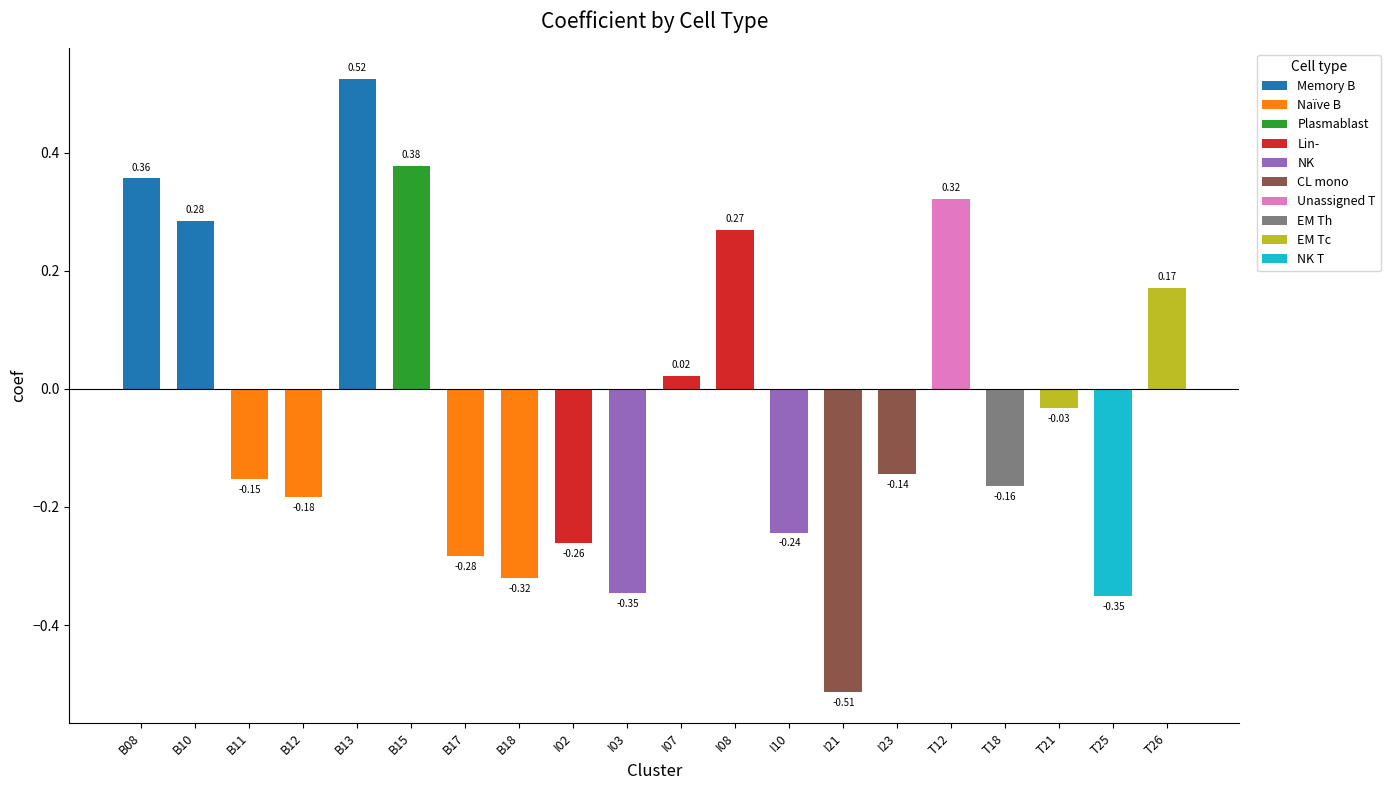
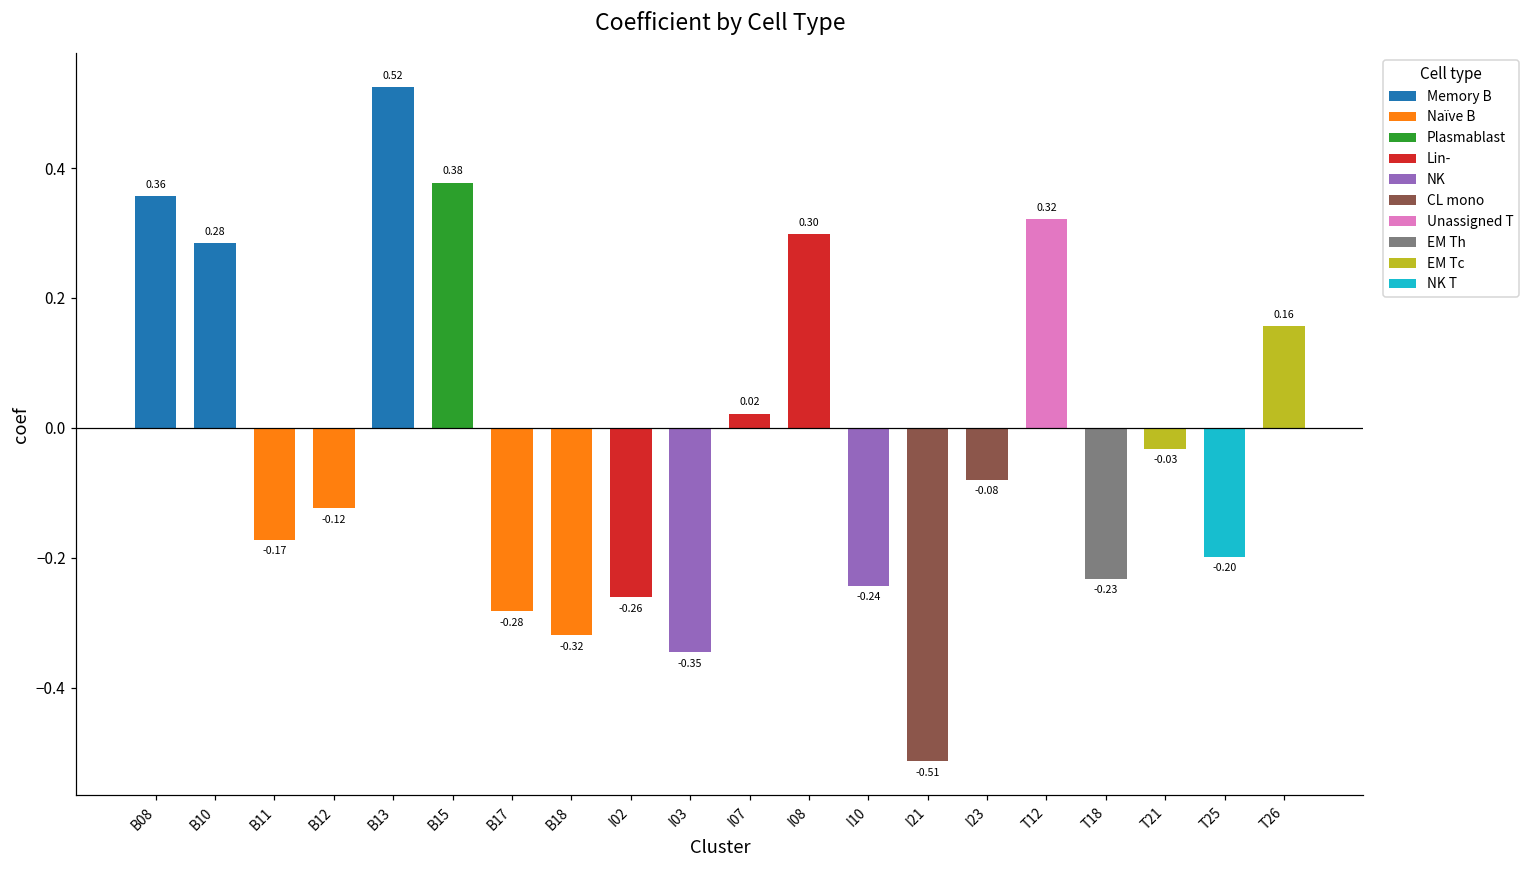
B11: -0.15 -> -0.17
B12: -0.18 -> -0.12
I08: 0.27 -> 0.30
I23: -0.14 -> -0.08
T18: -0.16 -> -0.23
T25: -0.35 -> -0.20
T26: 0.17 -> 0.16
